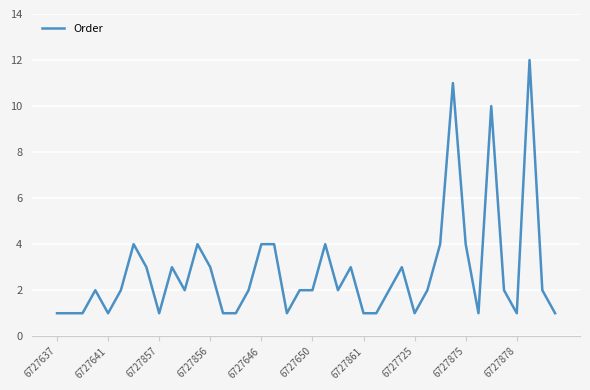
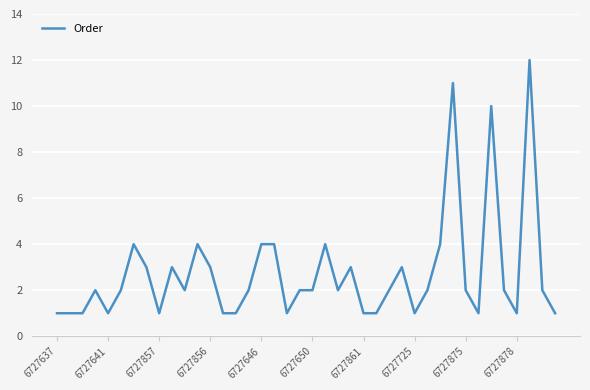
6727875: 4 -> 2
